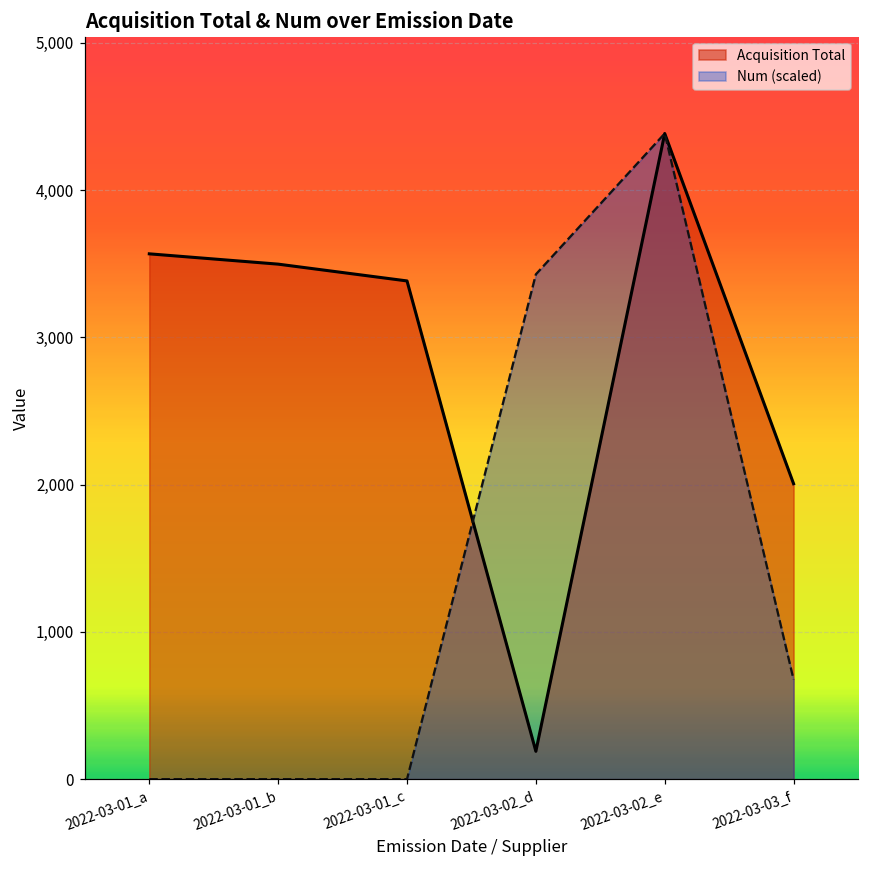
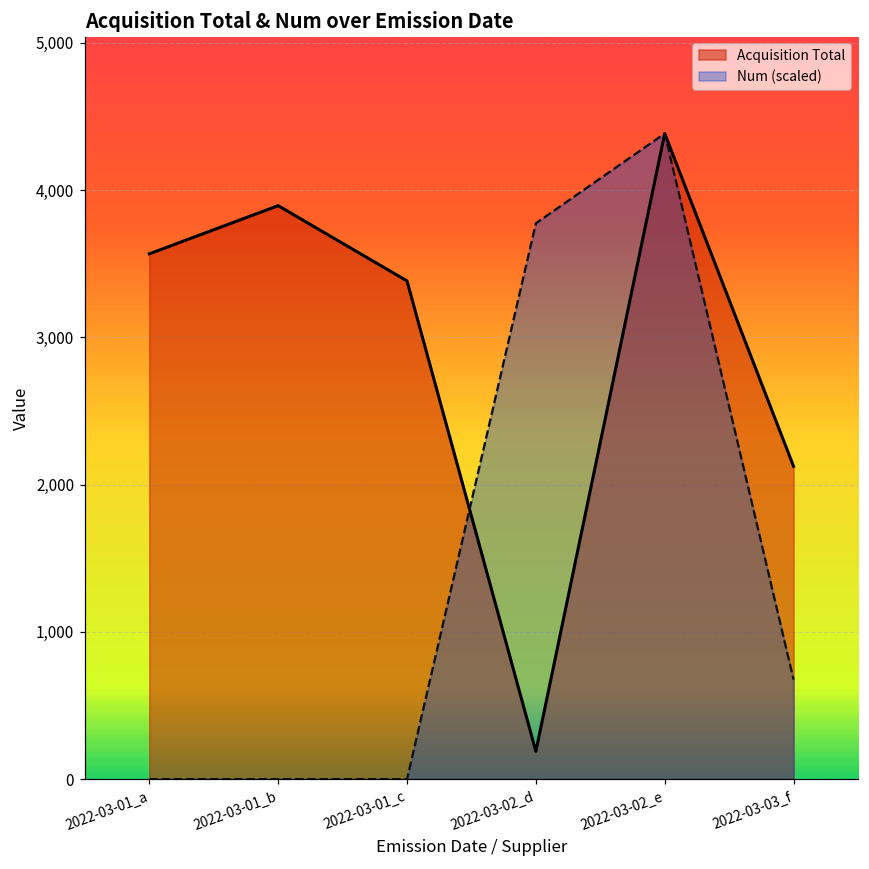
Acquisition Total, 2022-03-01_b: 3,500 -> 3,890
Num (scaled), 2022-03-02_d: 3,430 -> 3,770
Acquisition Total, 2022-03-03_f: 2,010 -> 2,120
